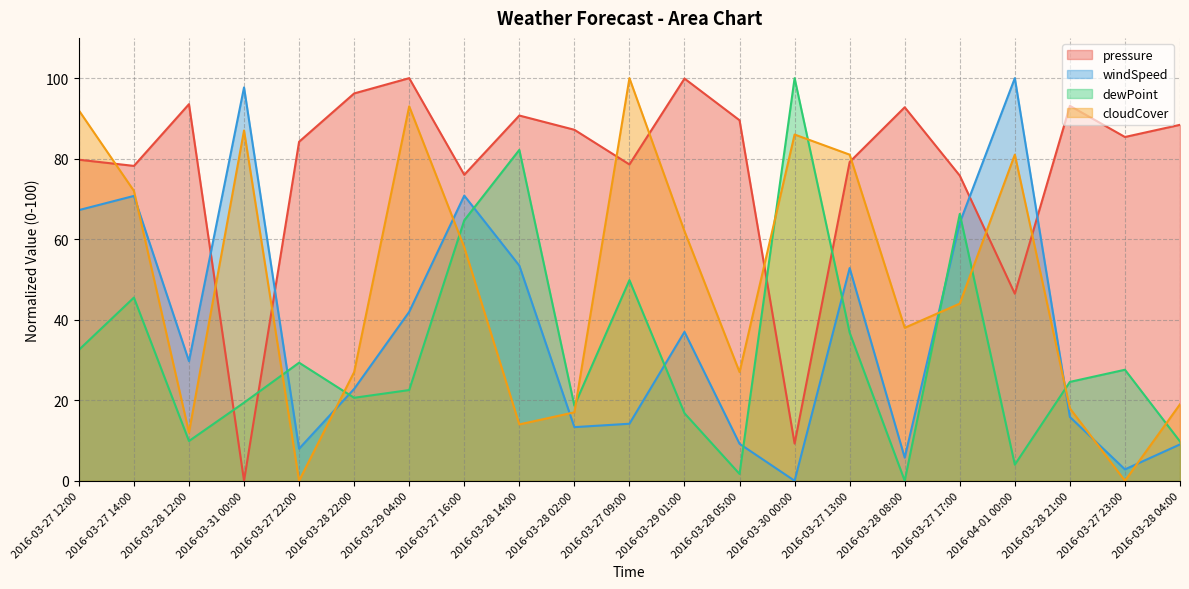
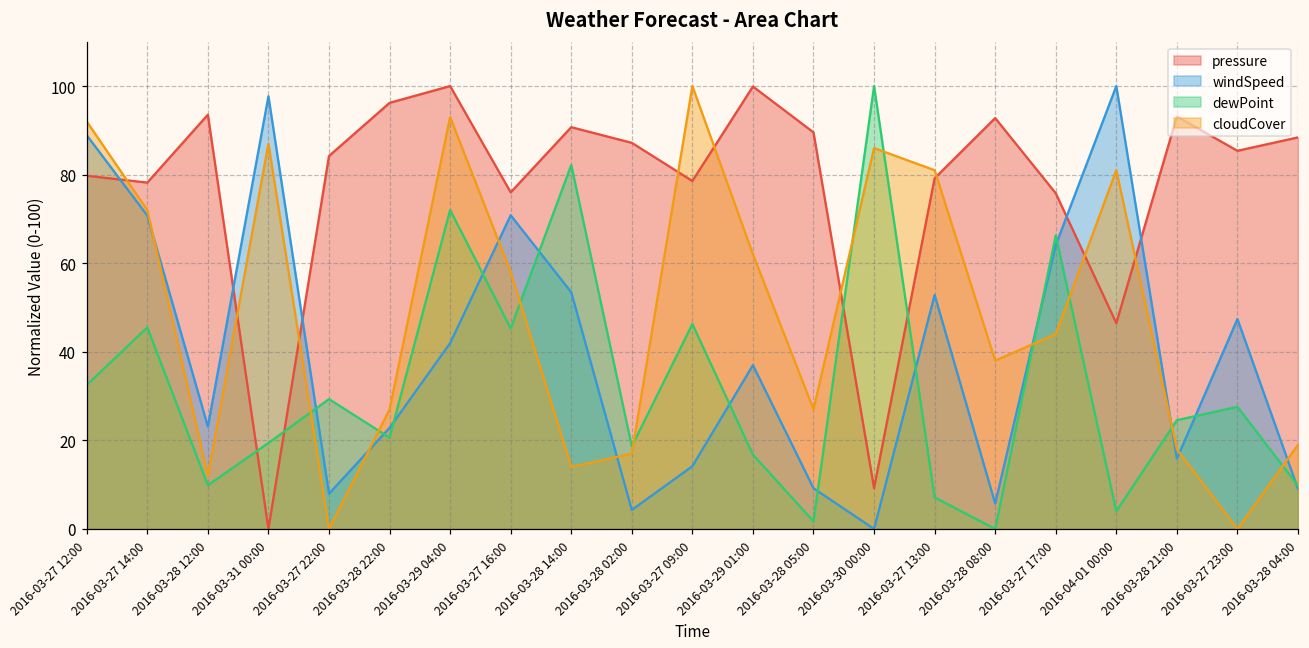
windSpeed, 2016-03-27 12:00: 67 -> 89
windSpeed, 2016-03-28 12:00: 30 -> 23
dewPoint, 2016-03-29 04:00: 23 -> 72
dewPoint, 2016-03-27 16:00: 65 -> 45
windSpeed, 2016-03-28 02:00: 13 -> 4
dewPoint, 2016-03-27 09:00: 50 -> 46
dewPoint, 2016-03-27 13:00: 37 -> 7
windSpeed, 2016-03-27 23:00: 3 -> 47
